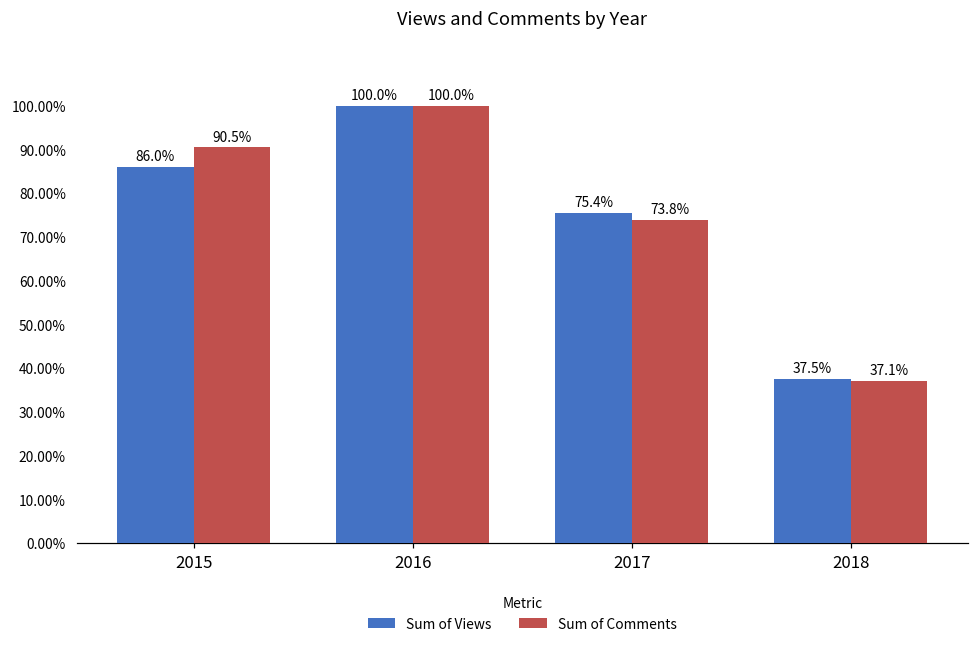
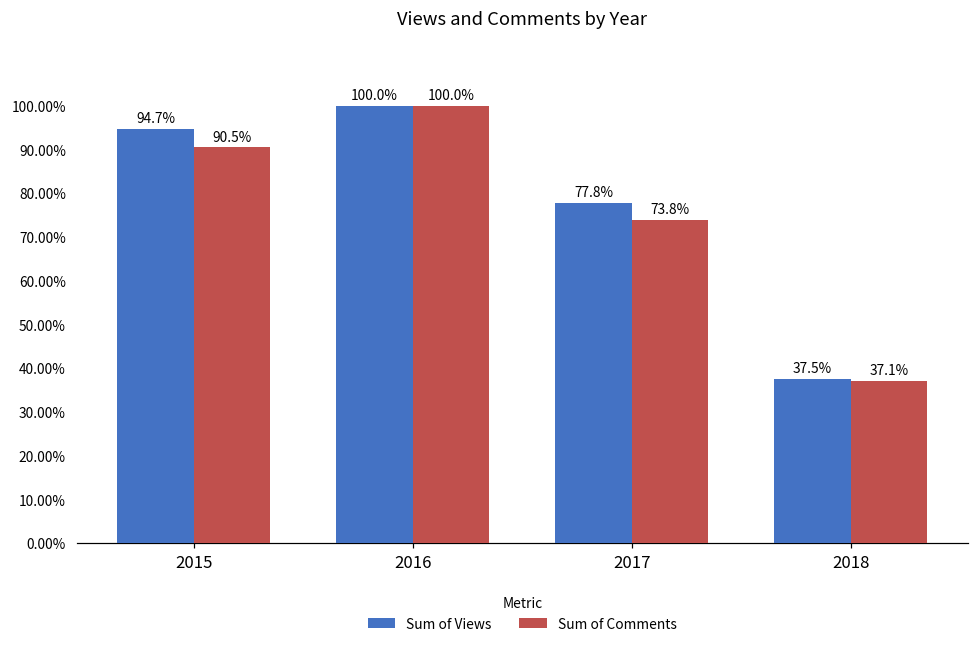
Sum of Views, 2015: 86.0% -> 94.7%
Sum of Views, 2017: 75.4% -> 77.8%
